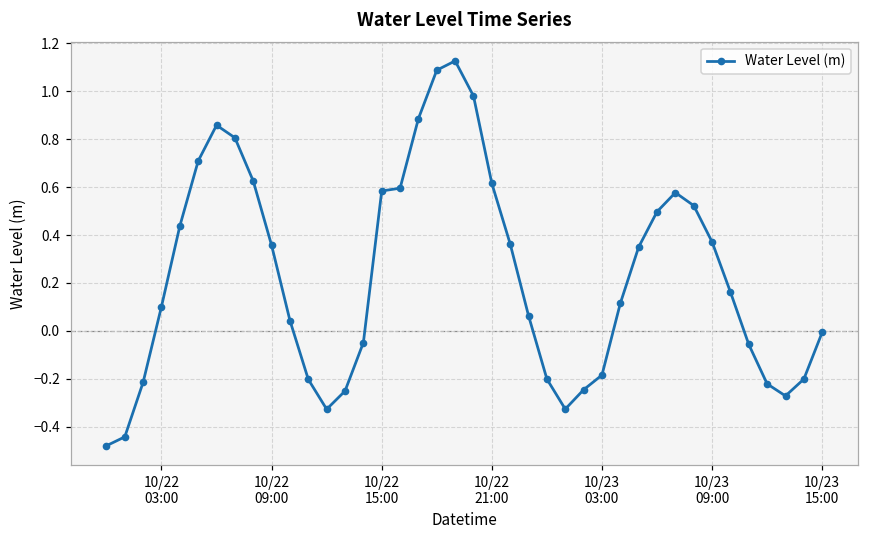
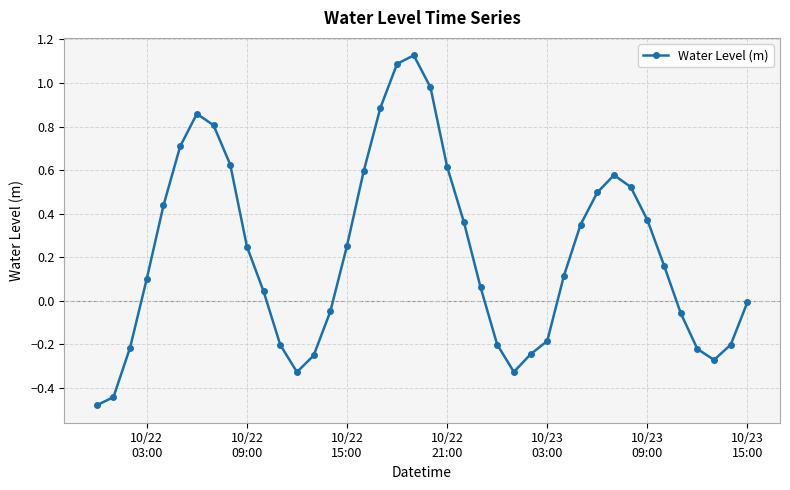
10/22 09:00: 0.36 -> 0.25
10/22 15:00: 0.58 -> 0.25
